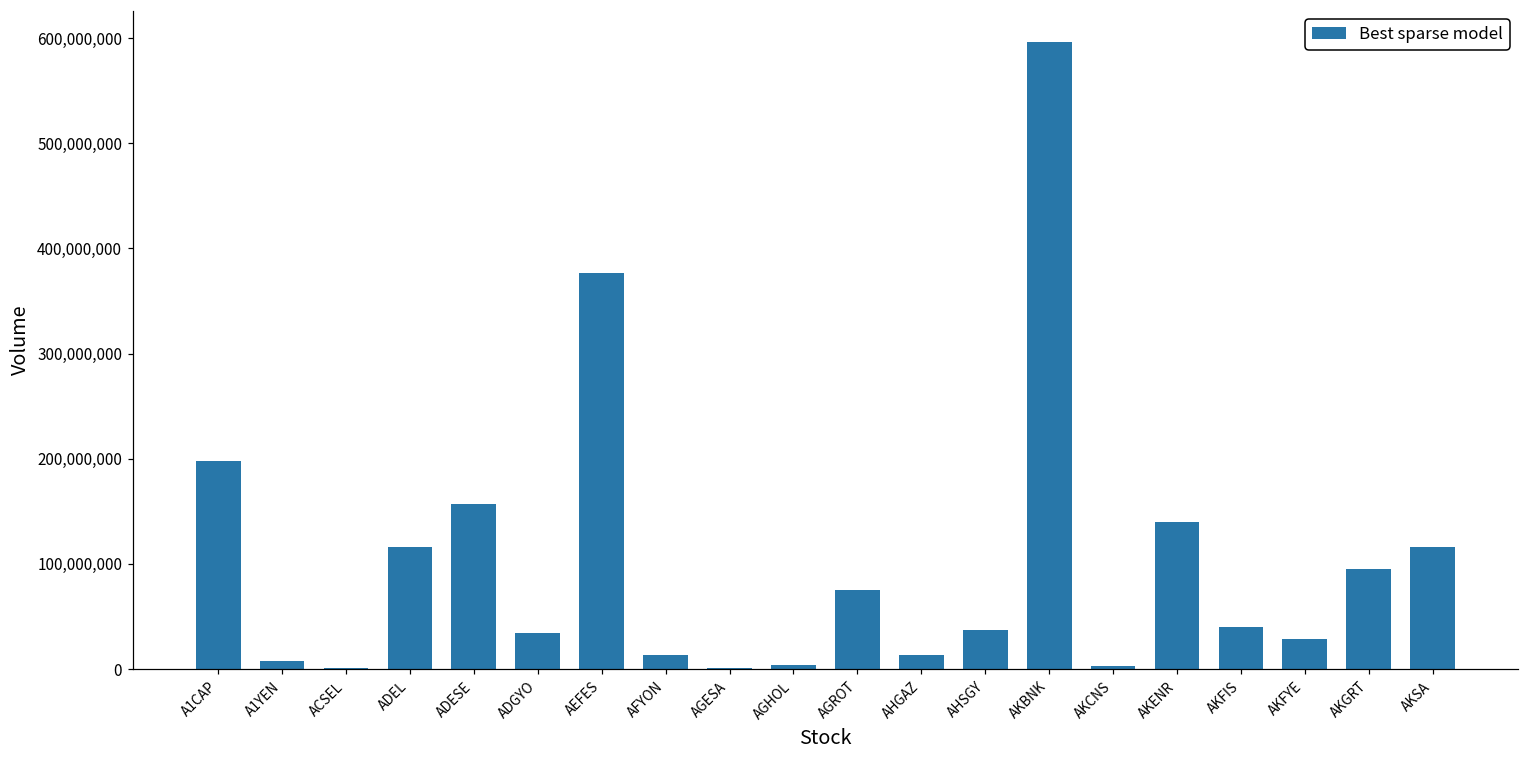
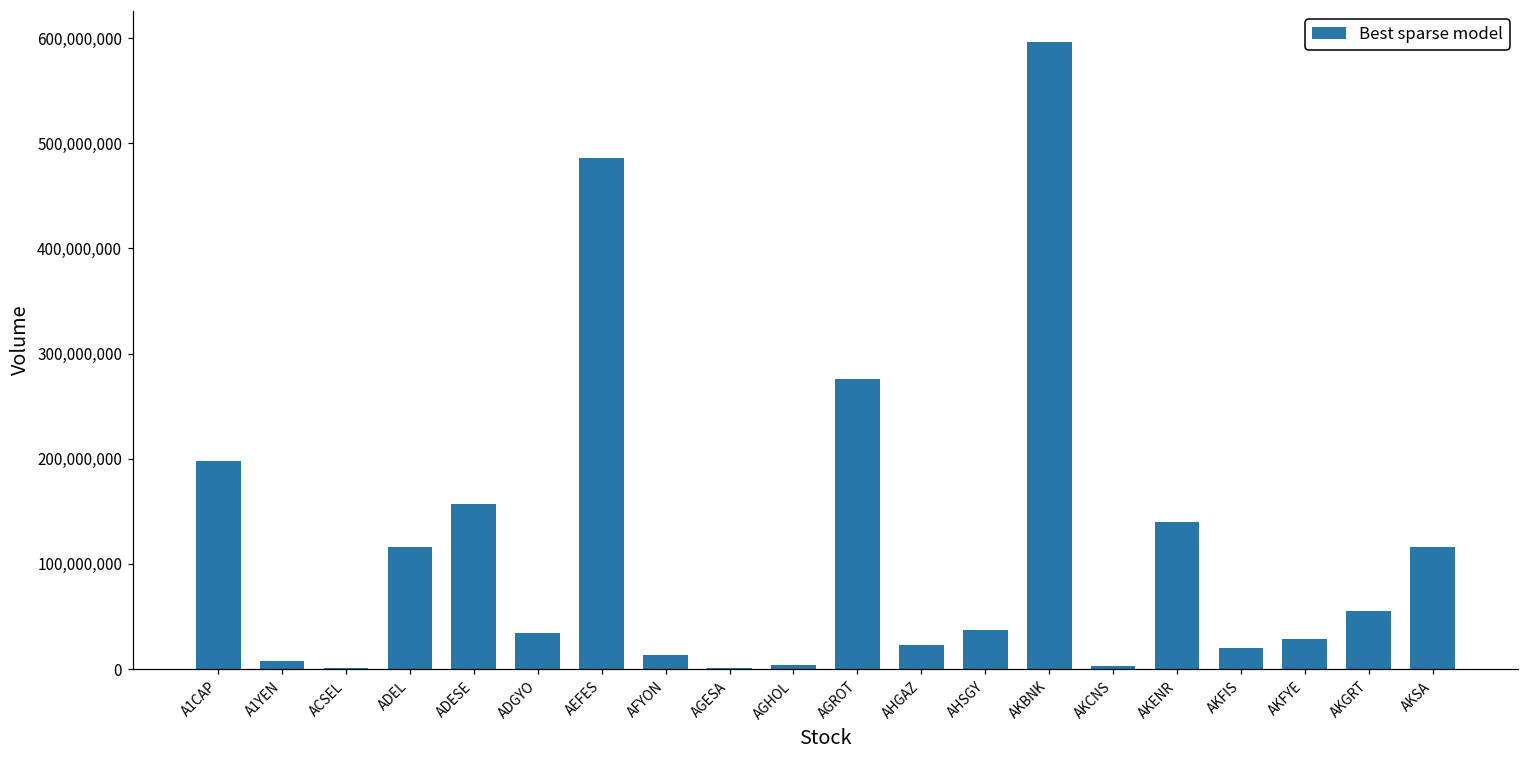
AEFES: 380,000,000 -> 490,000,000
AGROT: 80,000,000 -> 280,000,000
AHGAZ: 10,000,000 -> 20,000,000
AKFIS: 40,000,000 -> 20,000,000
AKGRT: 100,000,000 -> 60,000,000
